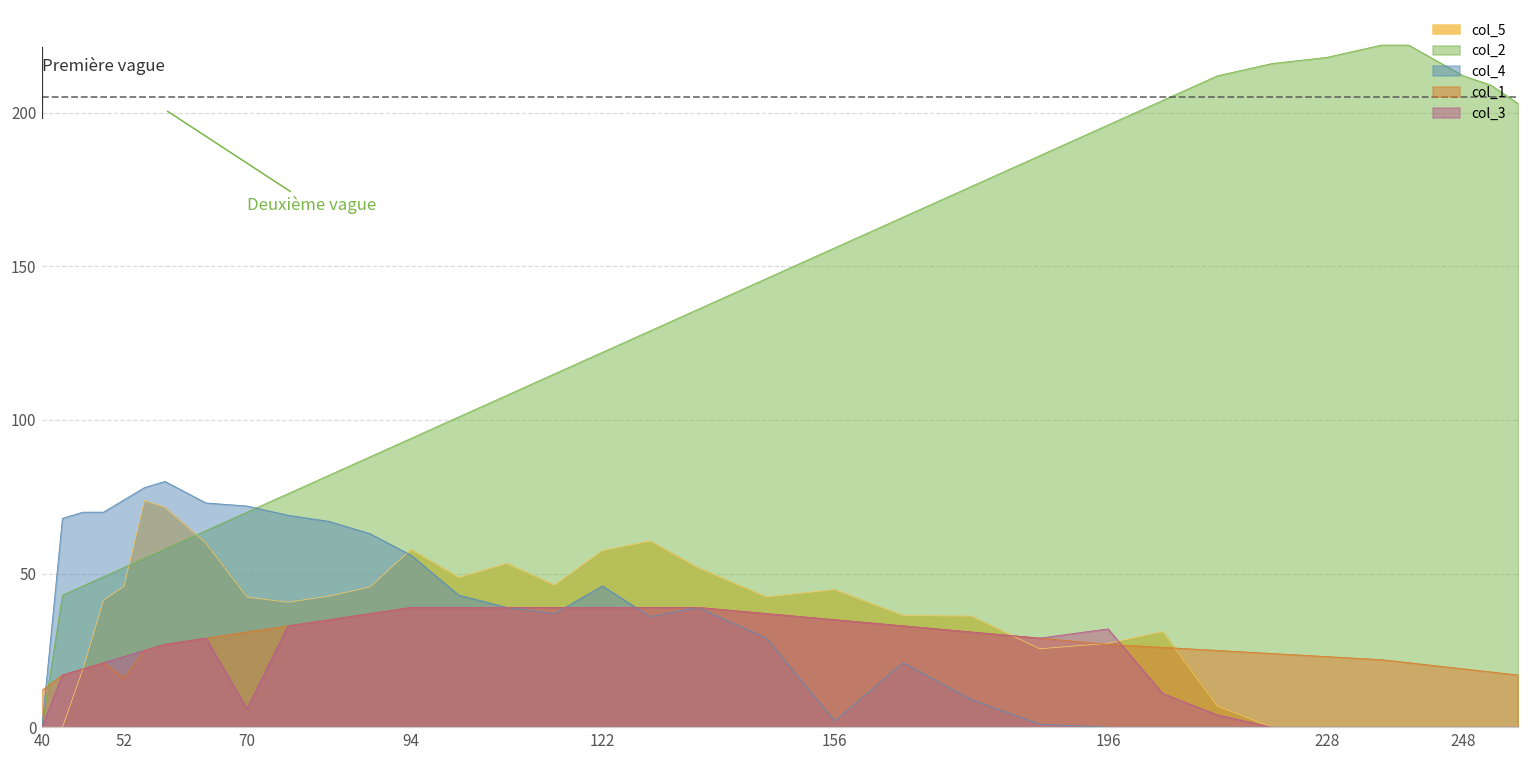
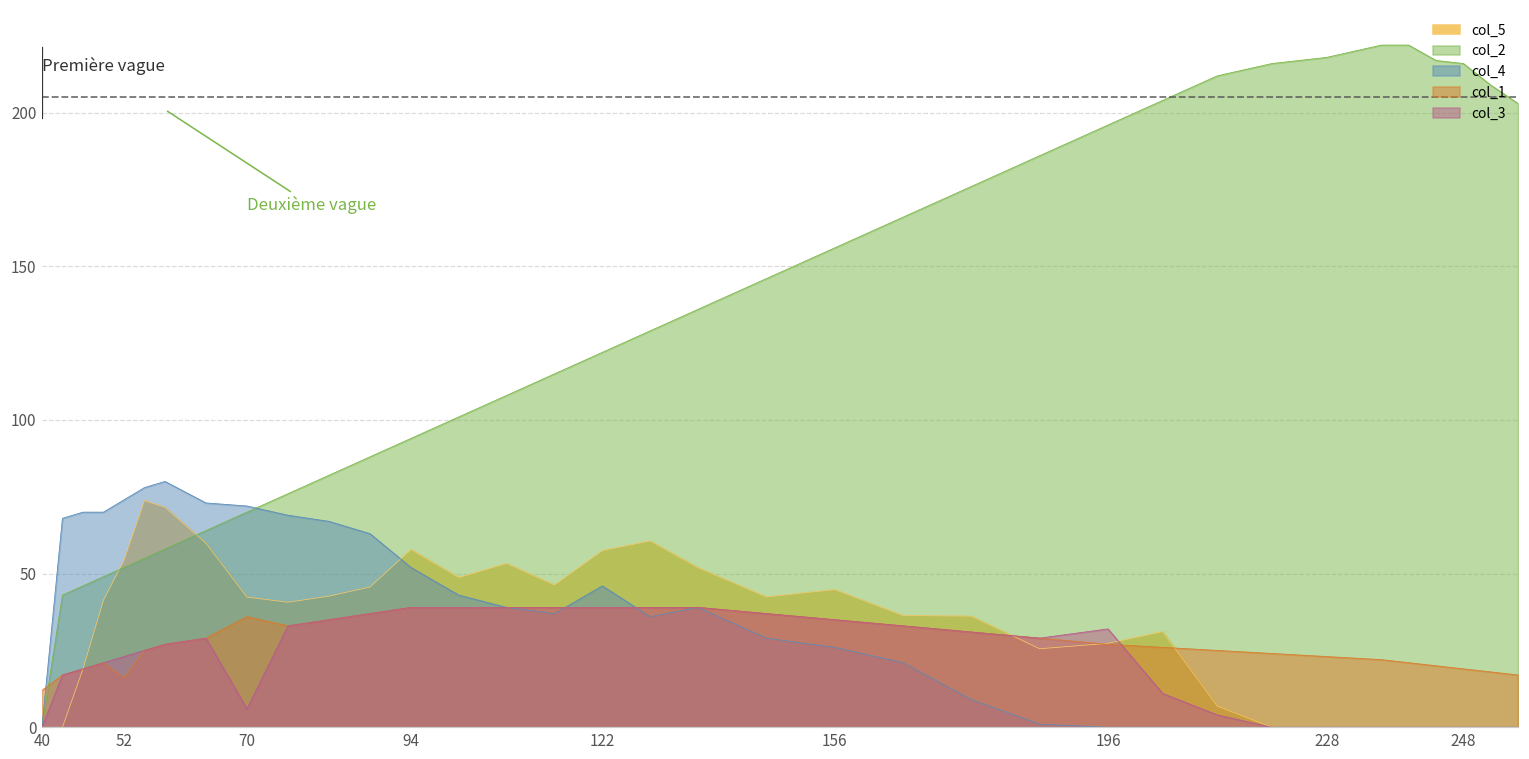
col_5, 52: 46 -> 54
col_1, 70: 31 -> 36
col_4, 94: 56 -> 52
col_4, 156: 2 -> 26
col_2, 248: 212 -> 216
